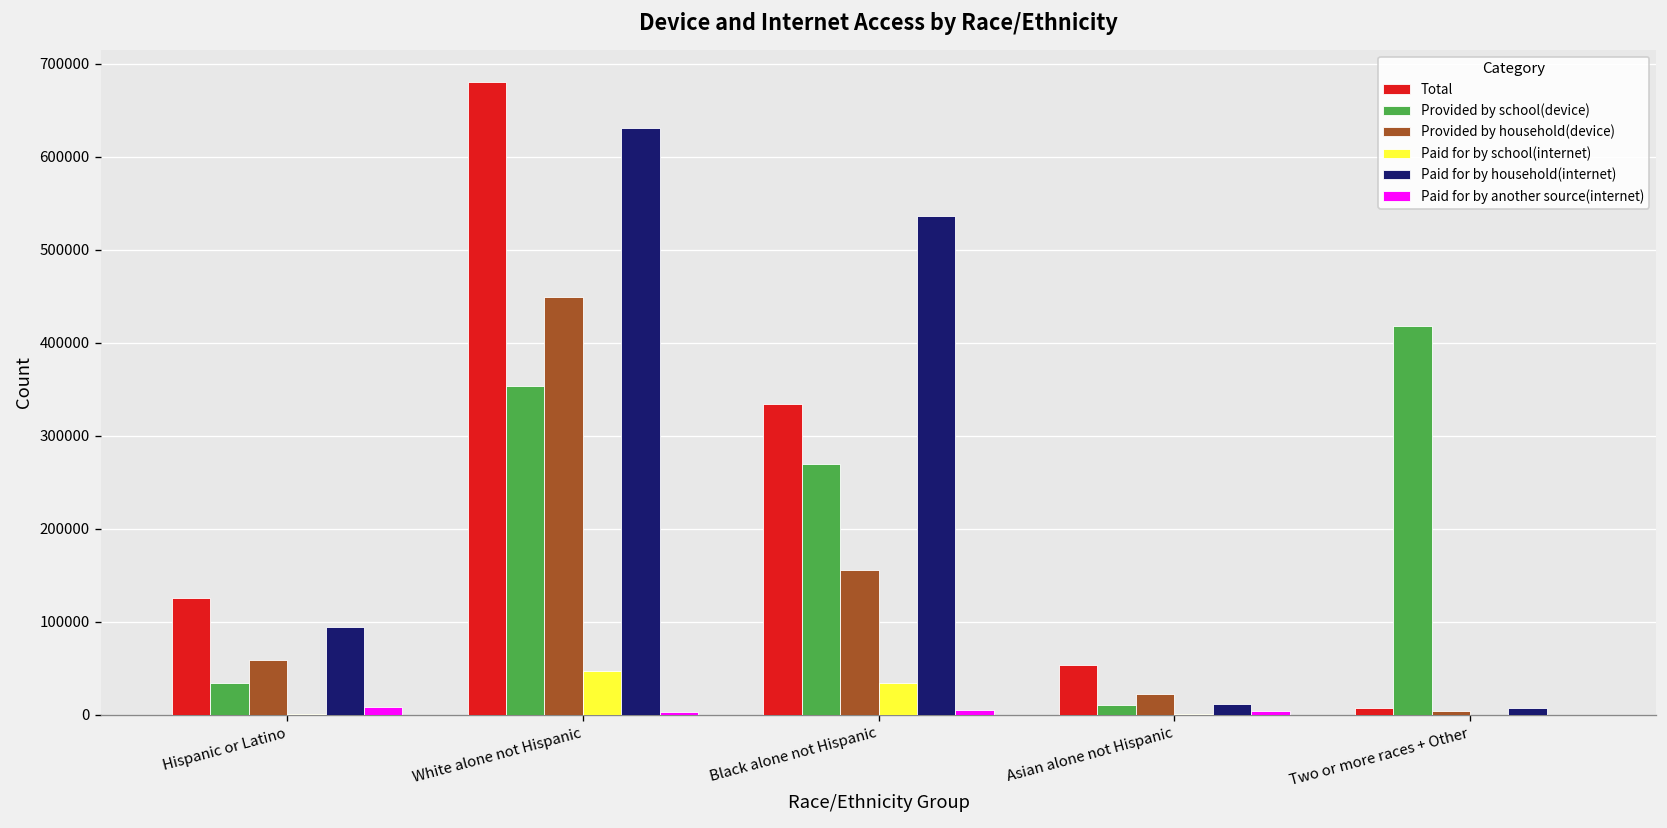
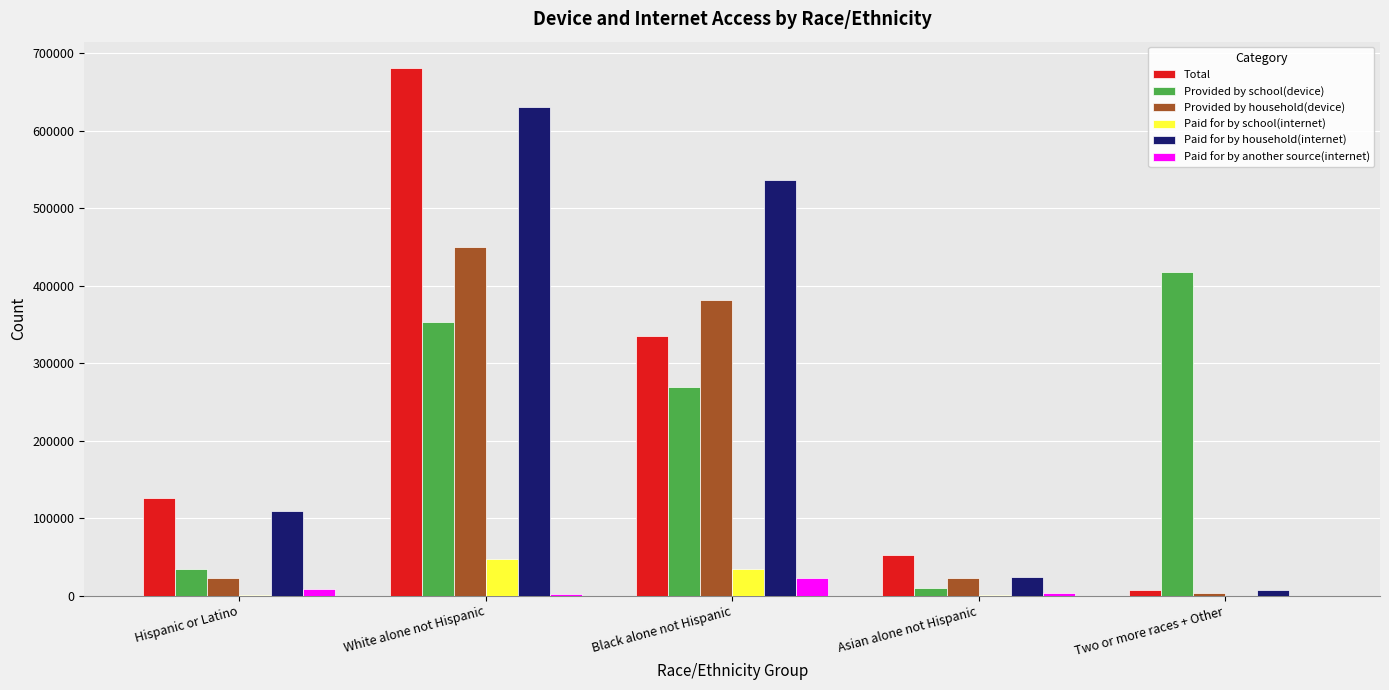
Provided by household(device), Hispanic or Latino: 60000 -> 20000
Paid for by household(internet), Hispanic or Latino: 90000 -> 110000
Provided by household(device), Black alone not Hispanic: 160000 -> 380000
Paid for by another source(internet), Black alone not Hispanic: 10000 -> 20000
Paid for by household(internet), Asian alone not Hispanic: 10000 -> 20000
